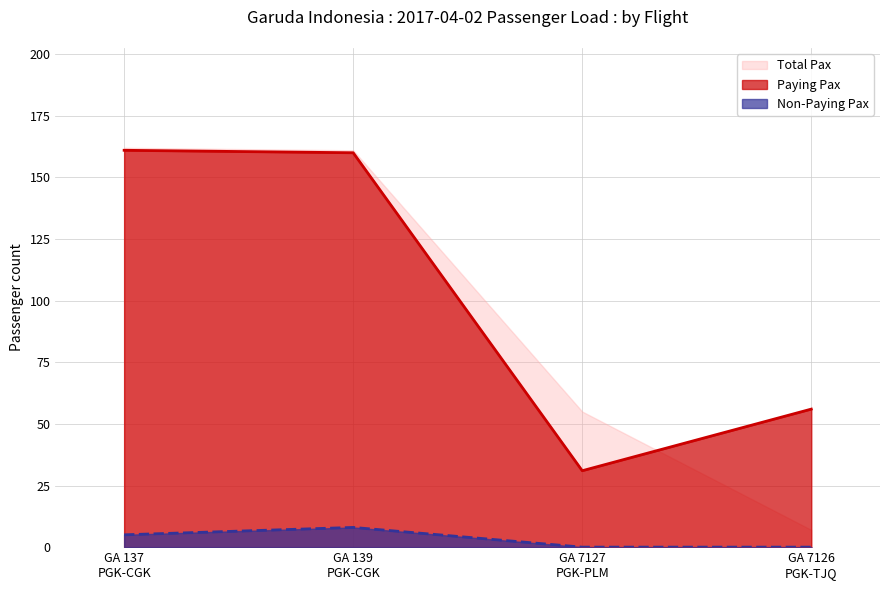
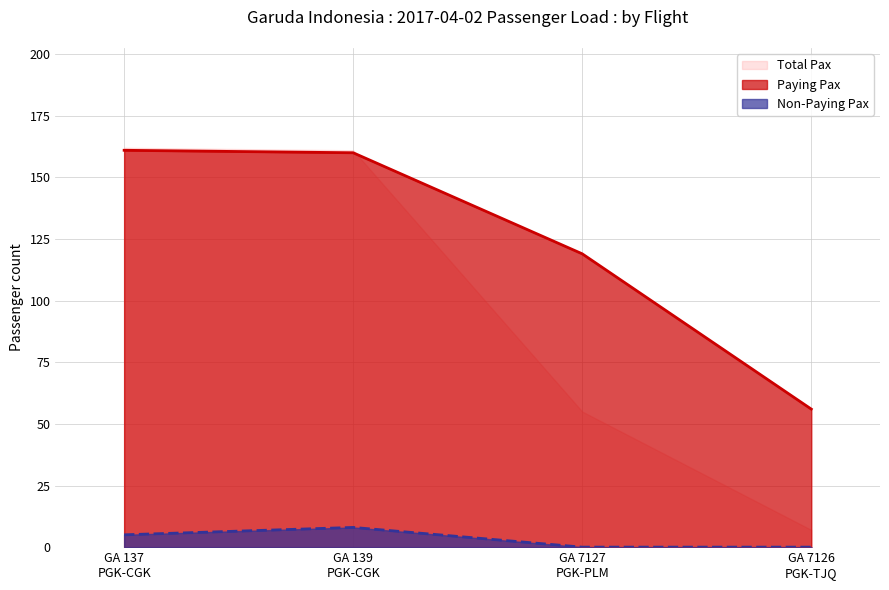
Paying Pax, GA 7127 PGK-PLM: 31 -> 119
